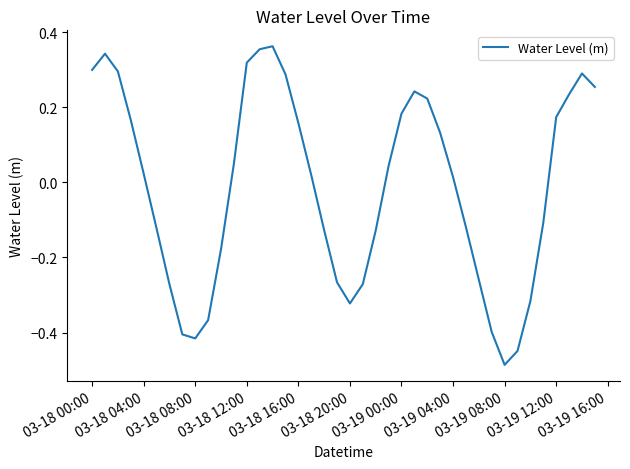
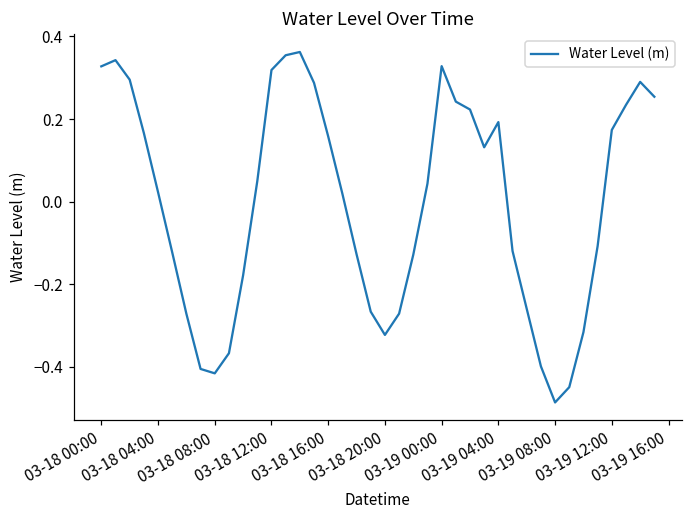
03-18 00:00: 0.30 -> 0.33
03-19 00:00: 0.18 -> 0.33
03-19 04:00: 0.01 -> 0.19
